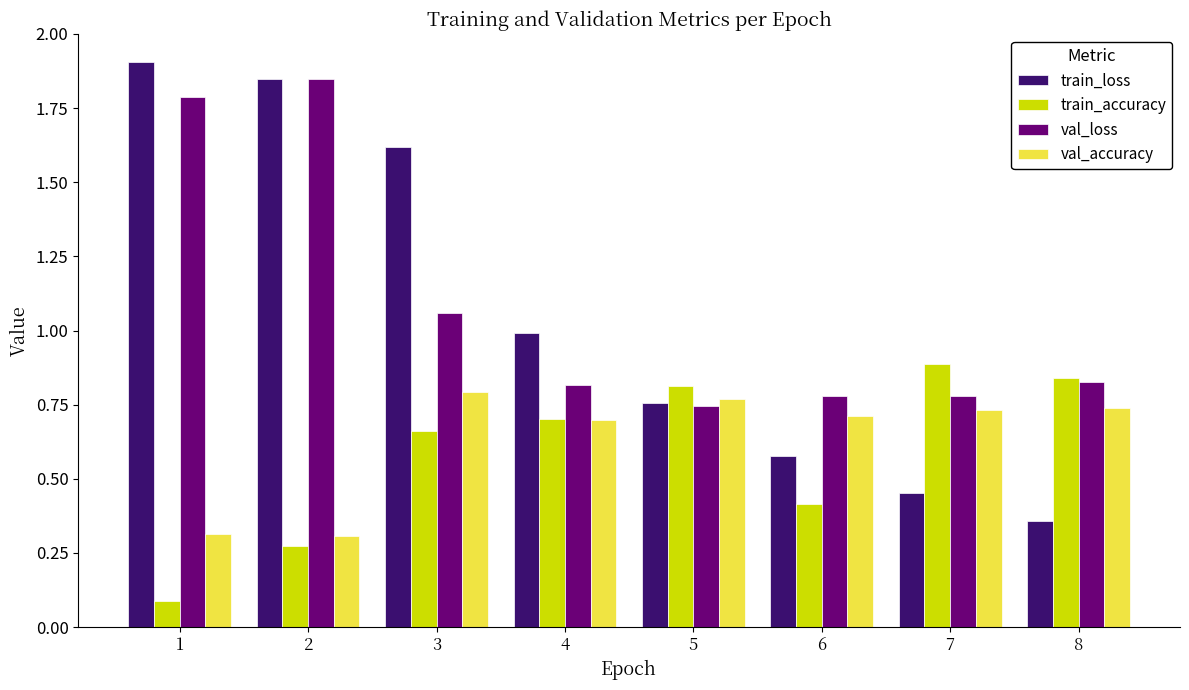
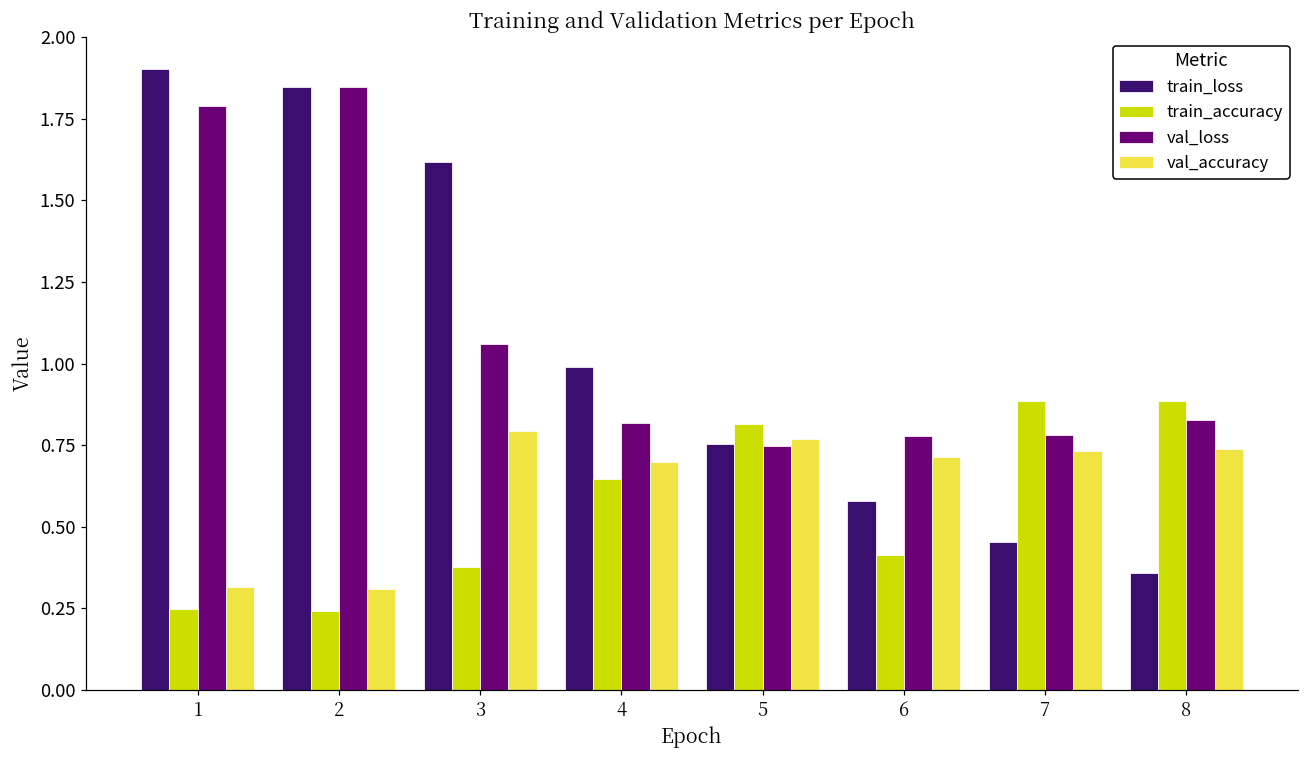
train_accuracy, 1: 0.09 -> 0.25
train_accuracy, 2: 0.27 -> 0.24
train_accuracy, 3: 0.66 -> 0.38
train_accuracy, 4: 0.70 -> 0.65
train_accuracy, 8: 0.84 -> 0.89
